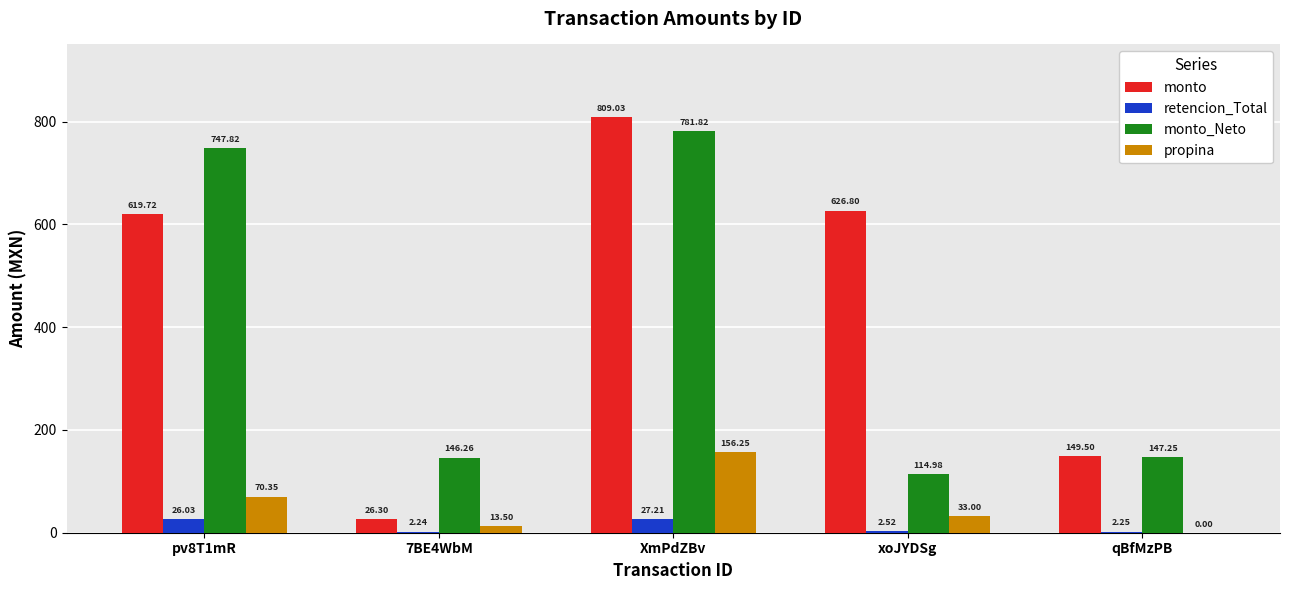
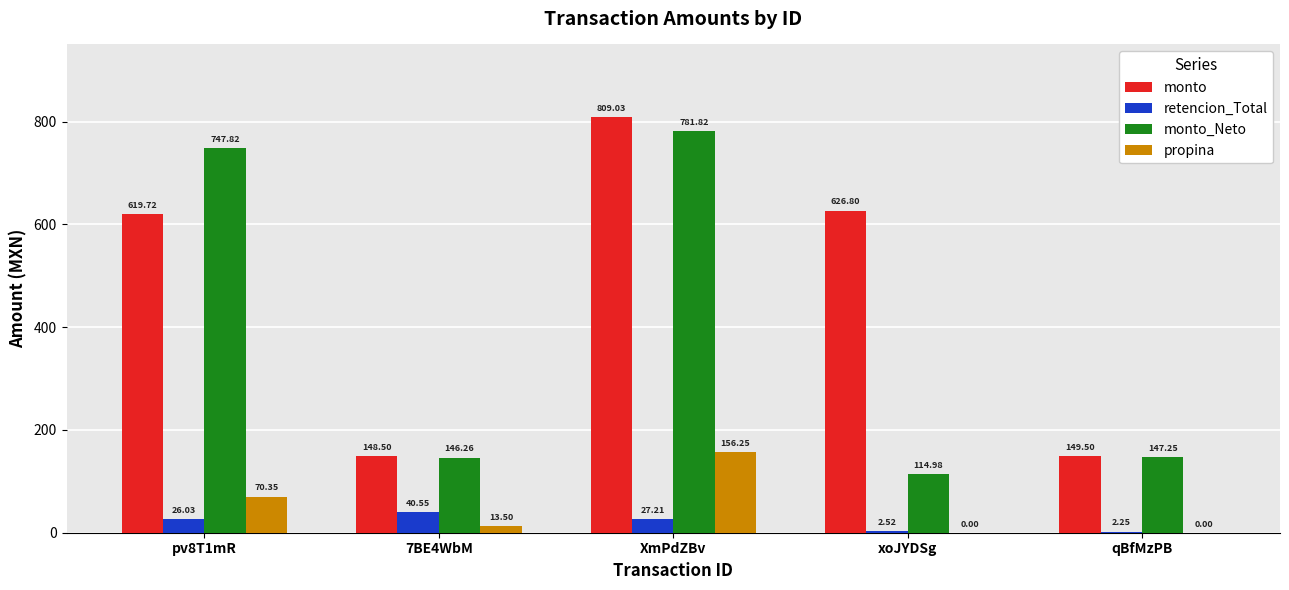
monto, 7BE4WbM: 26.30 -> 148.50
retencion_Total, 7BE4WbM: 2.24 -> 40.55
propina, xoJYDSg: 33.00 -> 0.00
